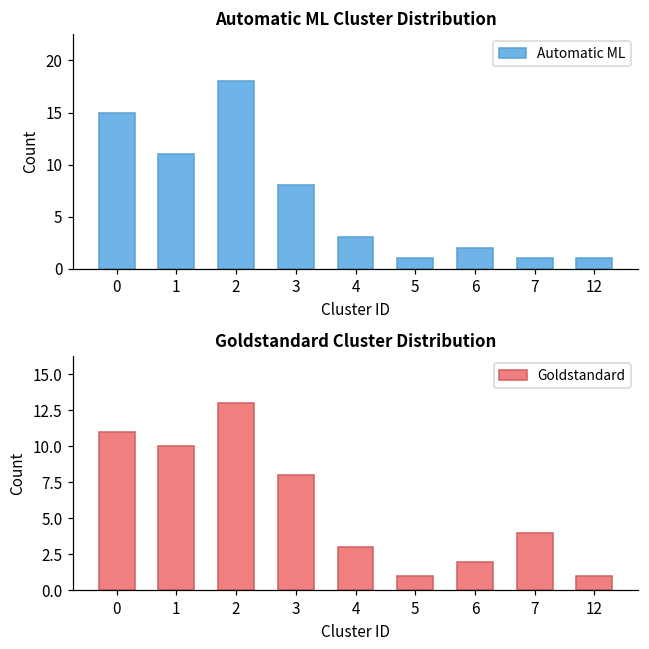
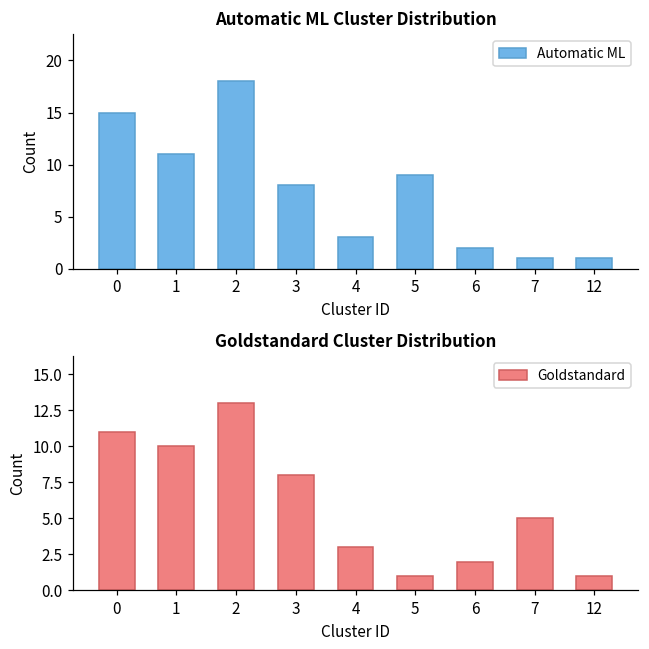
Automatic ML Cluster Distribution, 5: 1 -> 9
Goldstandard Cluster Distribution, 7: 4 -> 5
